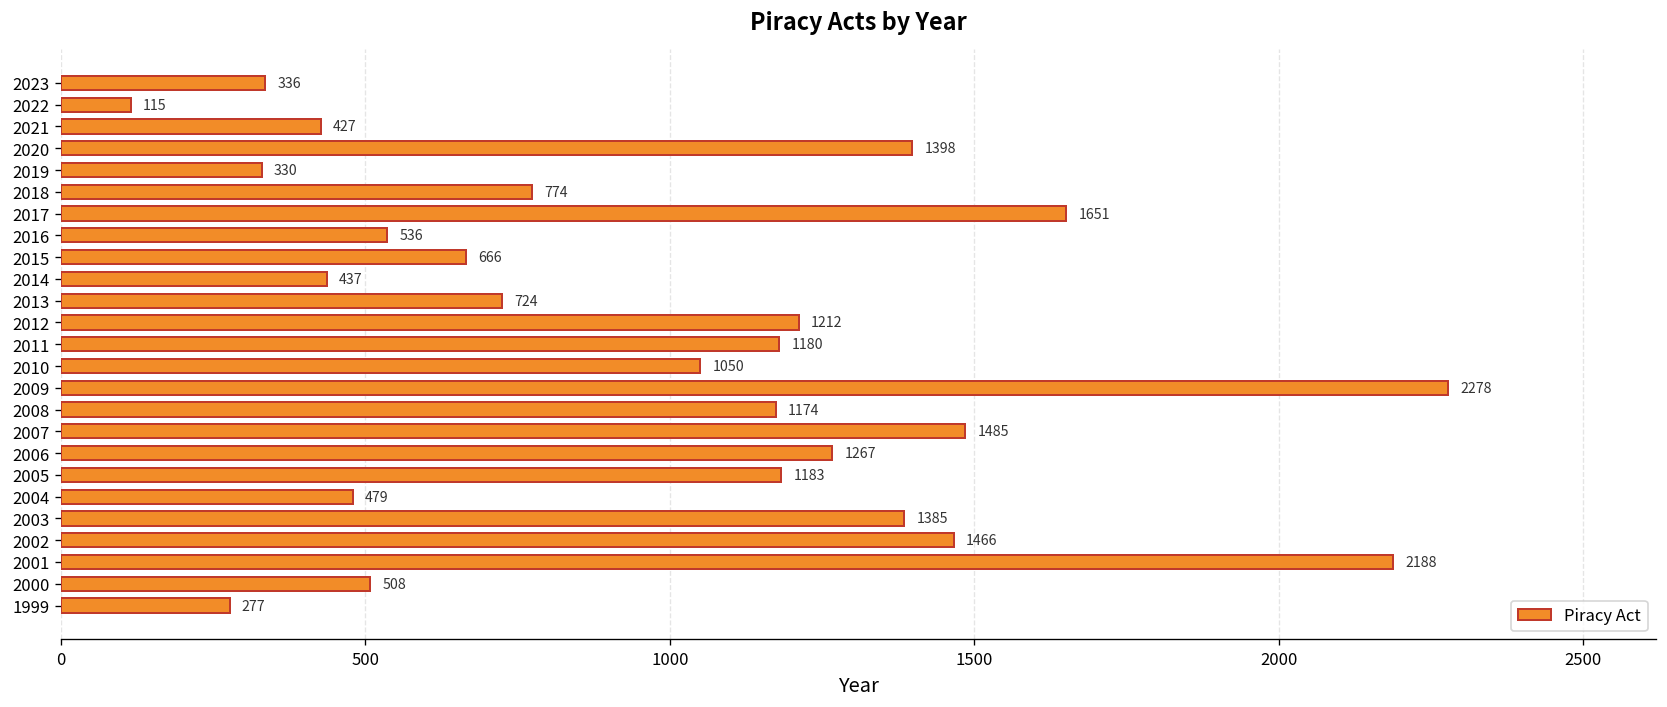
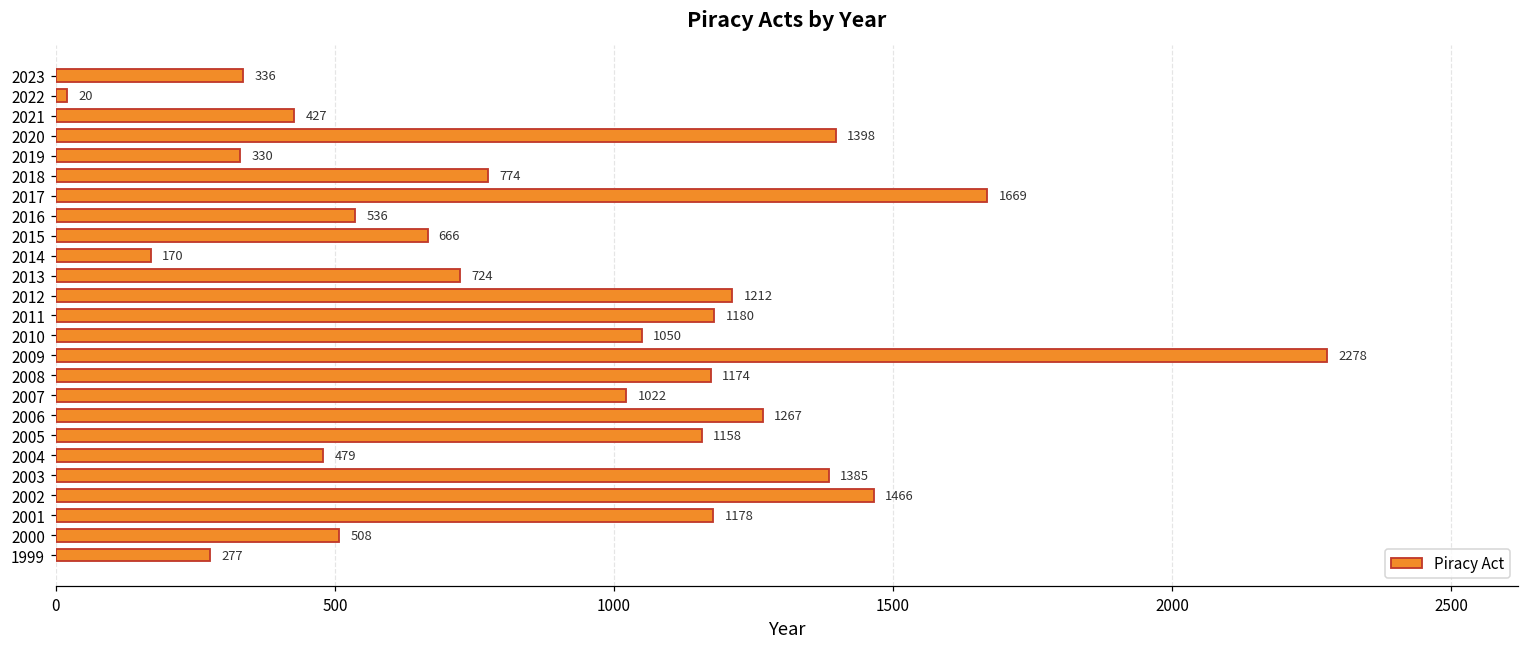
2022: 115 -> 20
2017: 1651 -> 1669
2014: 437 -> 170
2007: 1485 -> 1022
2005: 1183 -> 1158
2001: 2188 -> 1178
